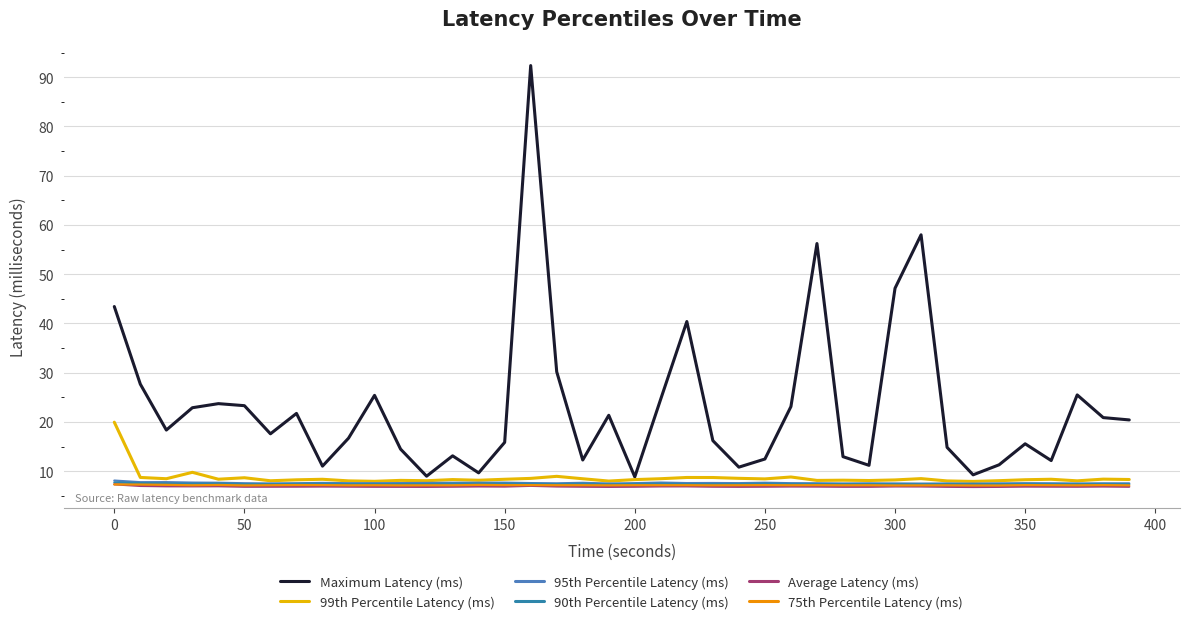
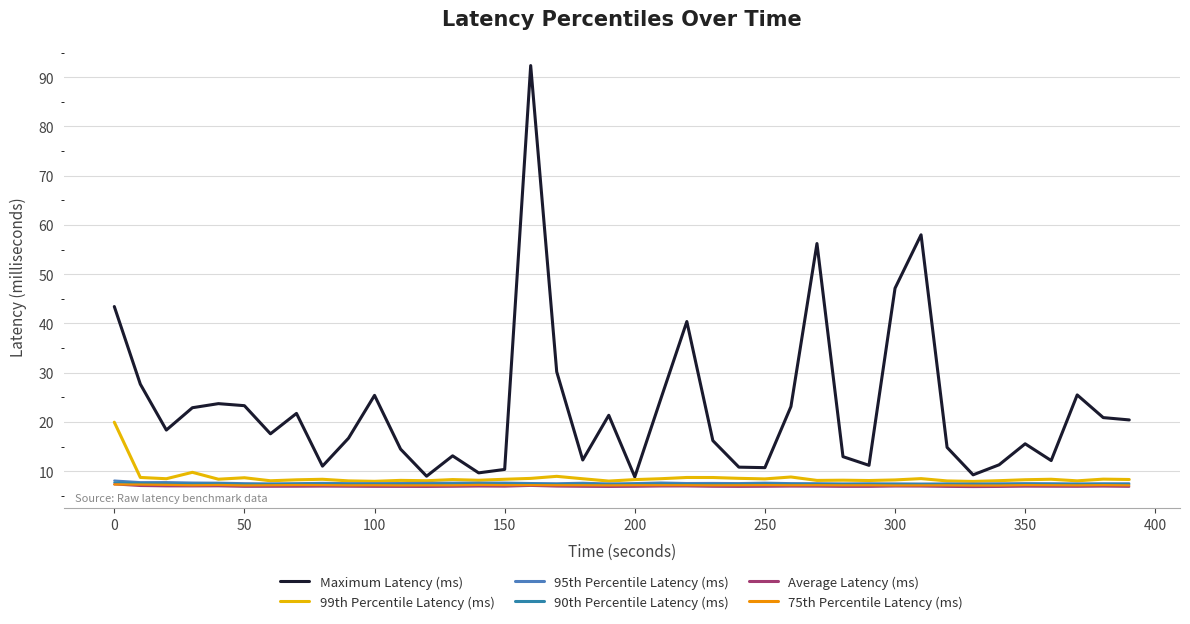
Maximum Latency (ms), 150: 16 -> 10
Maximum Latency (ms), 250: 12 -> 11
